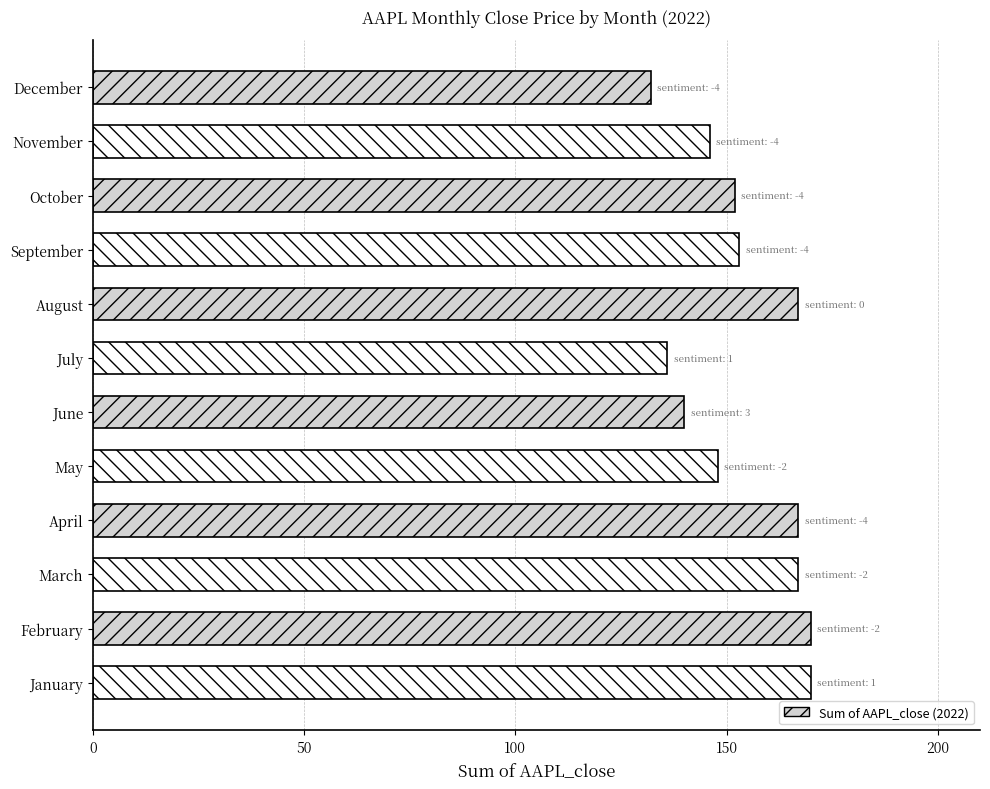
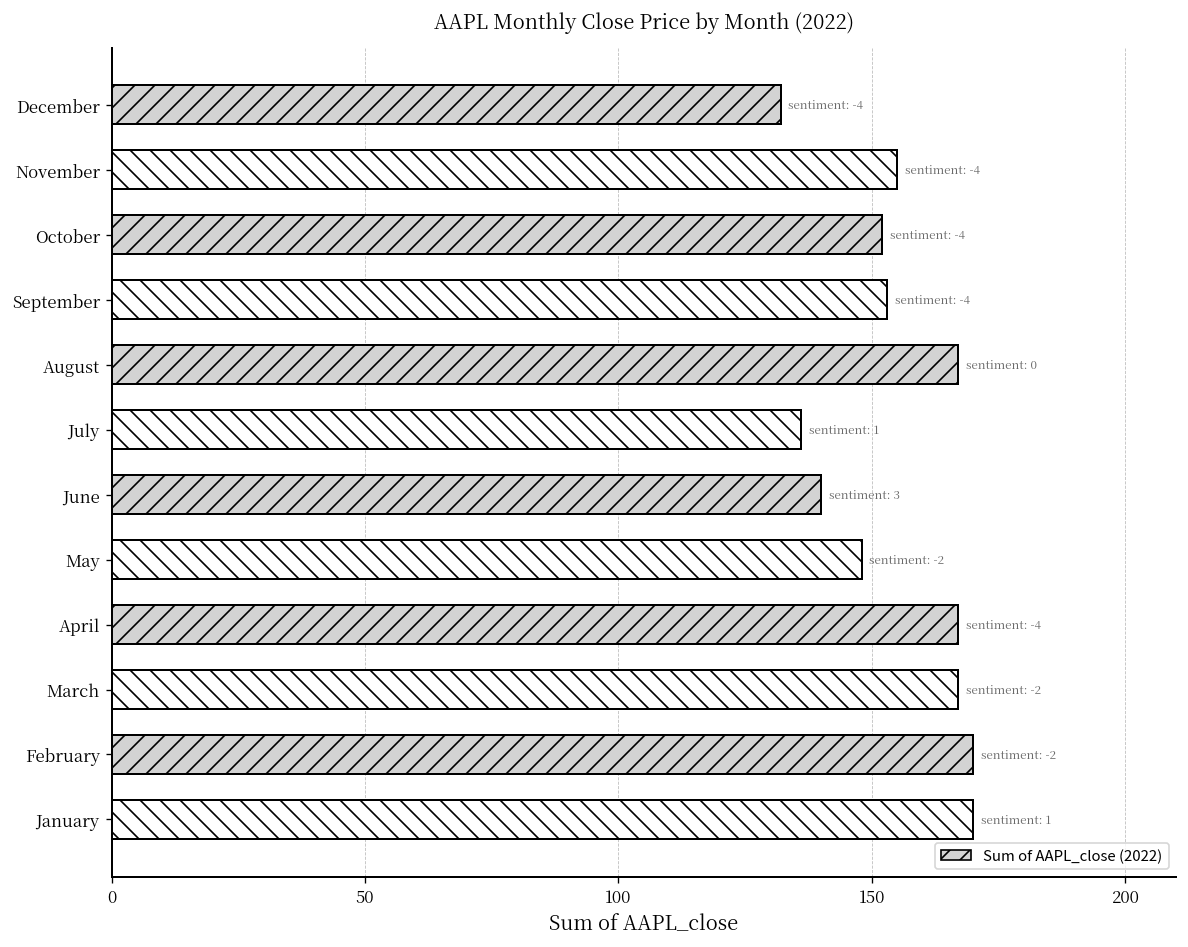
November: 146 -> 155
